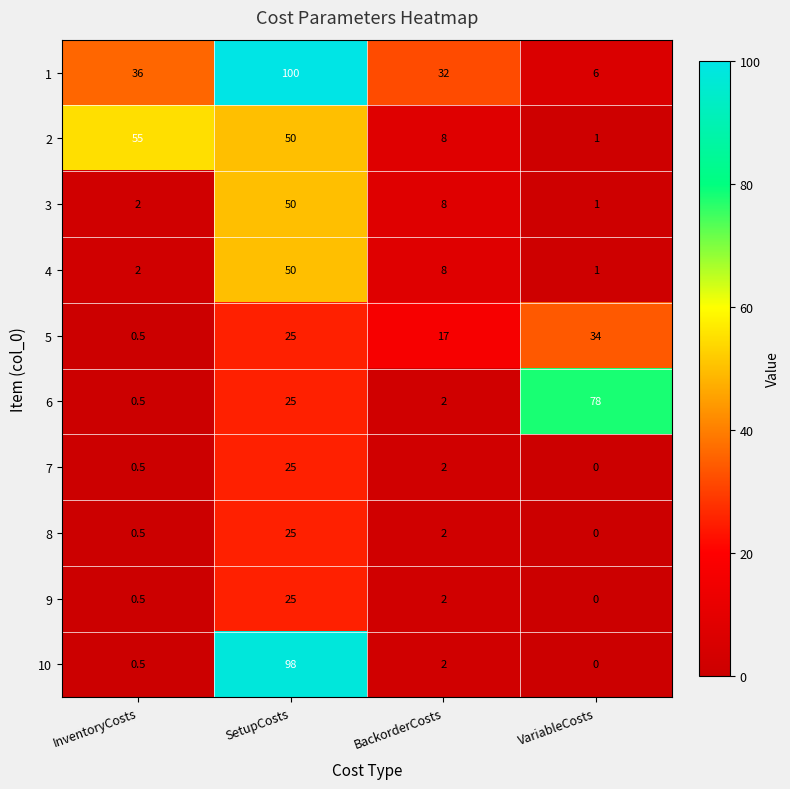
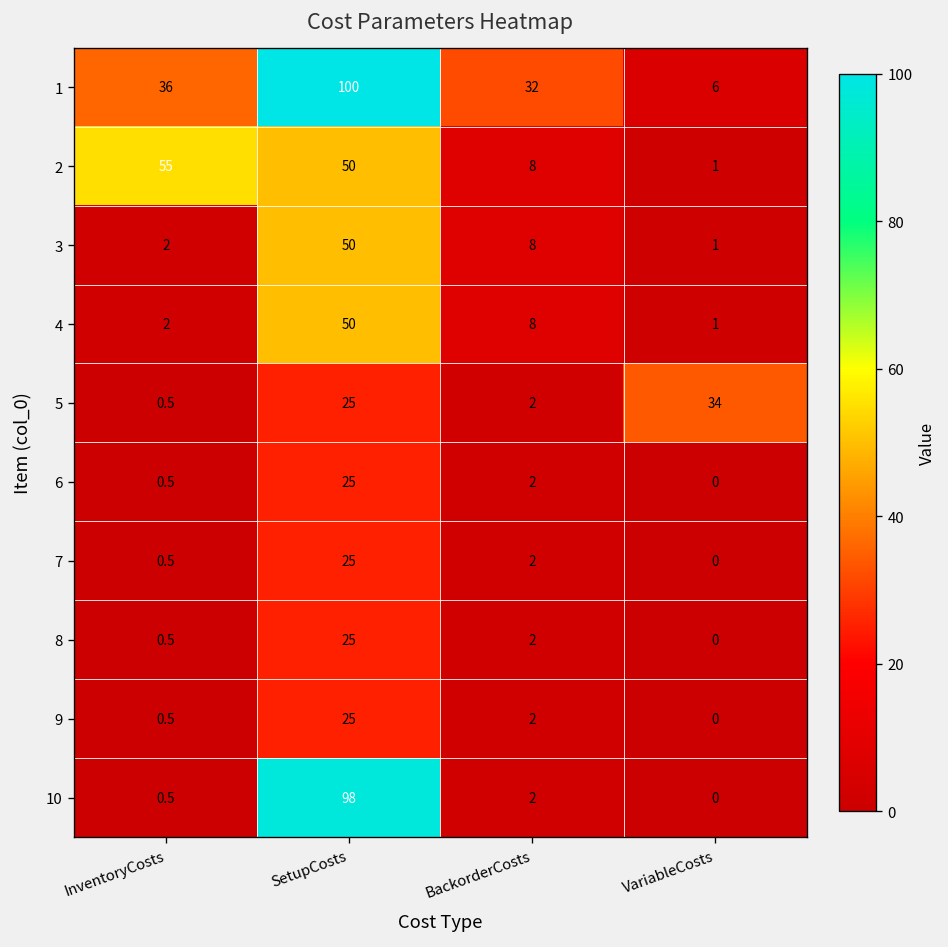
5, BackorderCosts: 17 -> 2
6, VariableCosts: 78 -> 0
